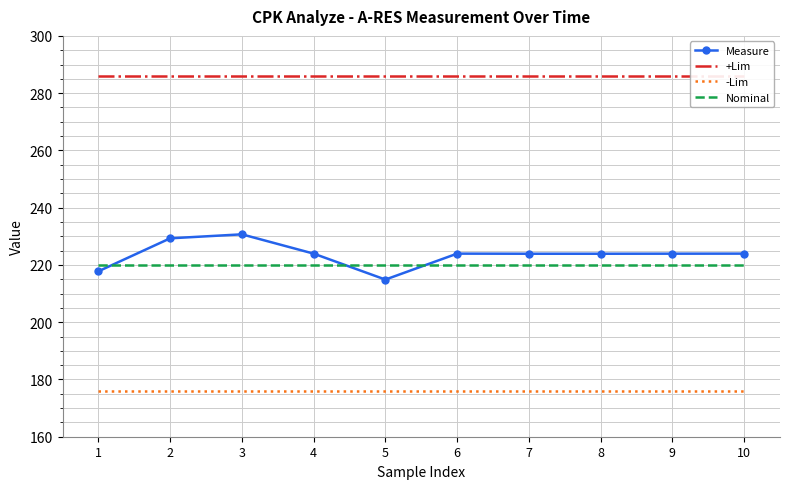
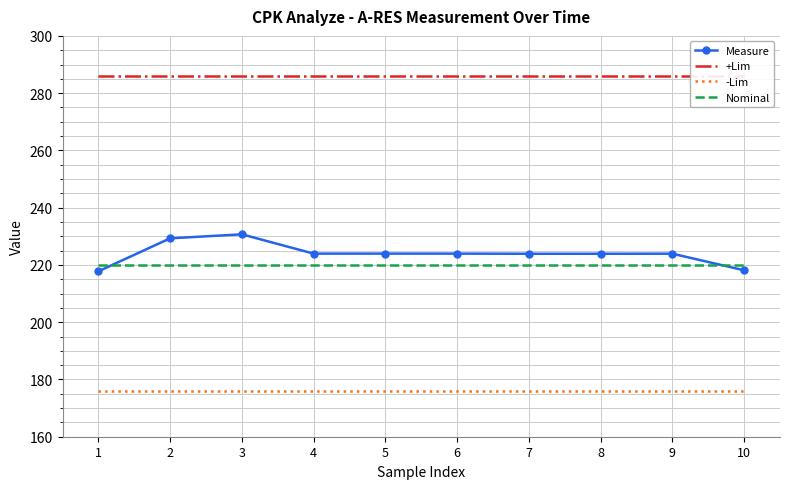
Measure, 5: 215 -> 224
Measure, 10: 224 -> 218
